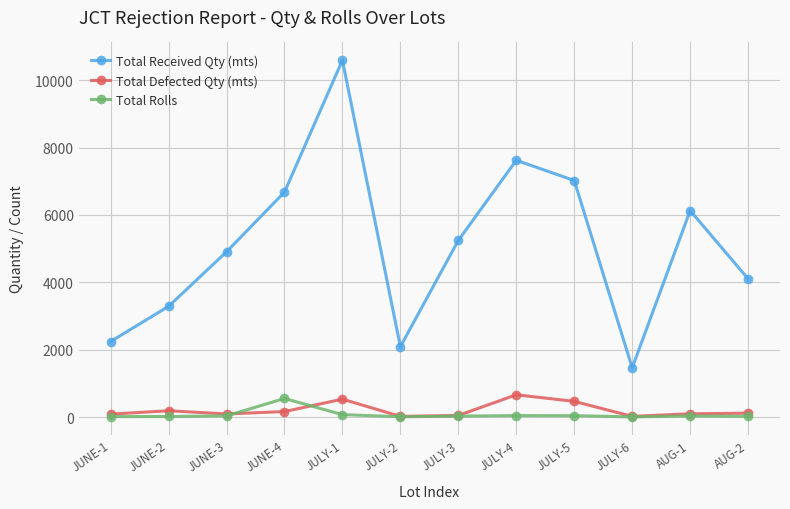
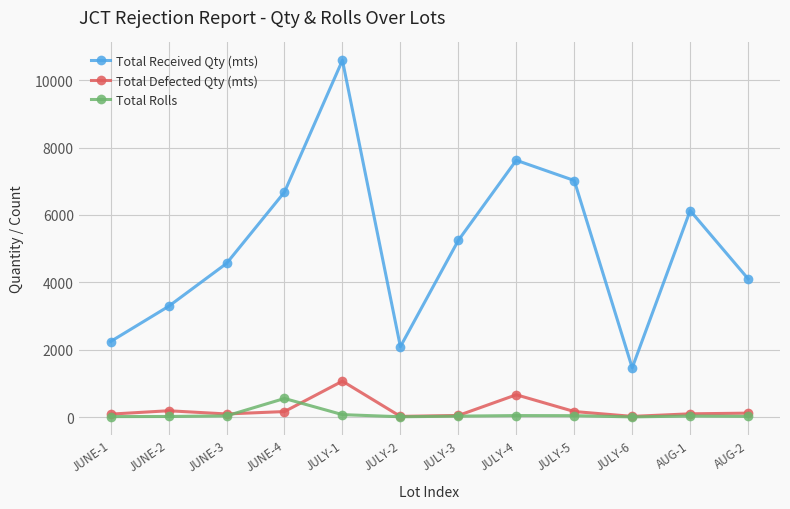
Total Received Qty (mts), JUNE-3: 4900 -> 4600
Total Defected Qty (mts), JULY-1: 500 -> 1100
Total Defected Qty (mts), JULY-5: 500 -> 200
